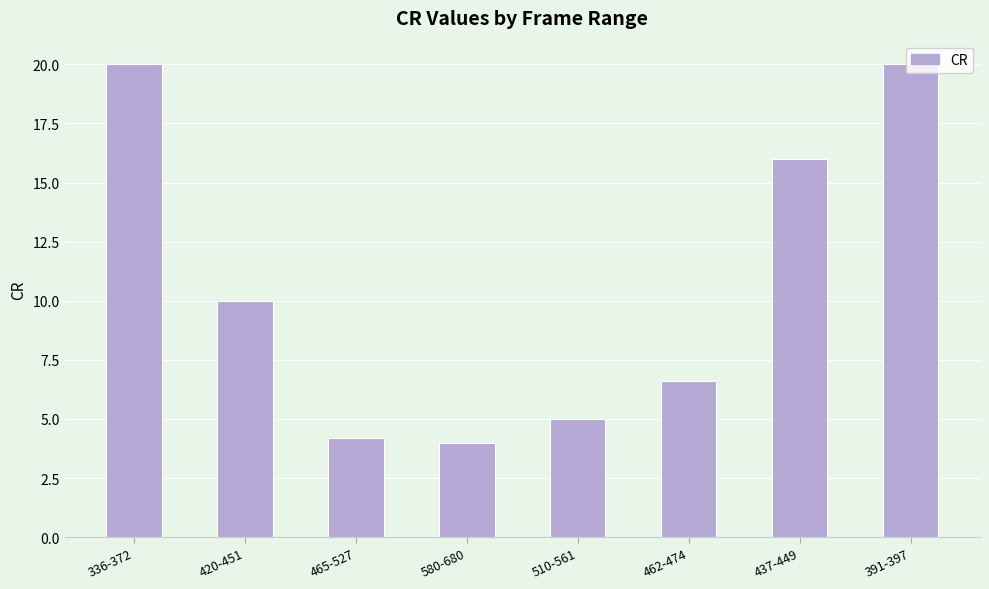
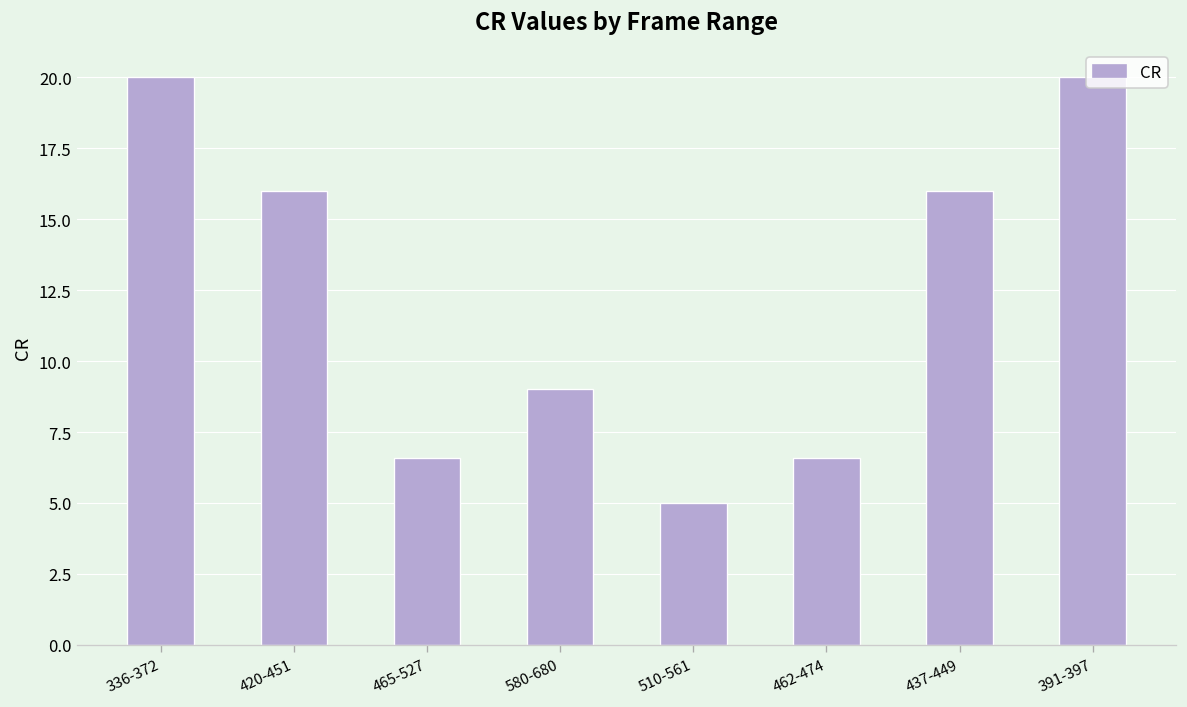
420-451: 10 -> 16
465-527: 4.2 -> 6.6
580-680: 4 -> 9
